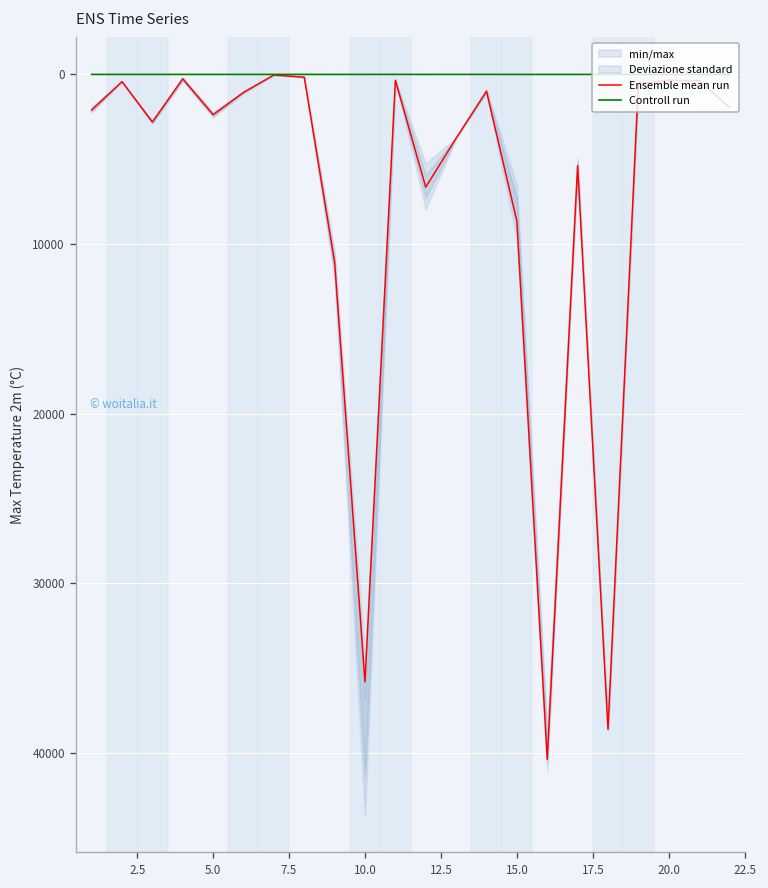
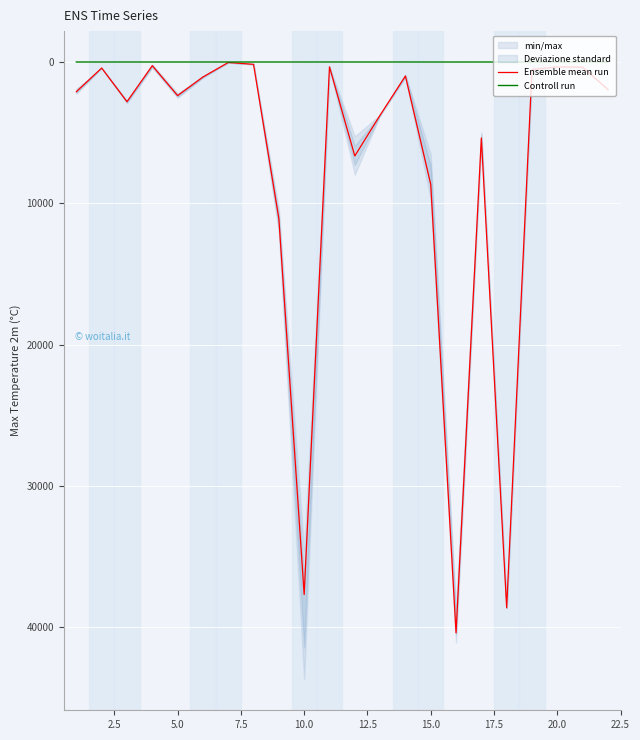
Ensemble mean run, 10.0: 35800 -> 37700
